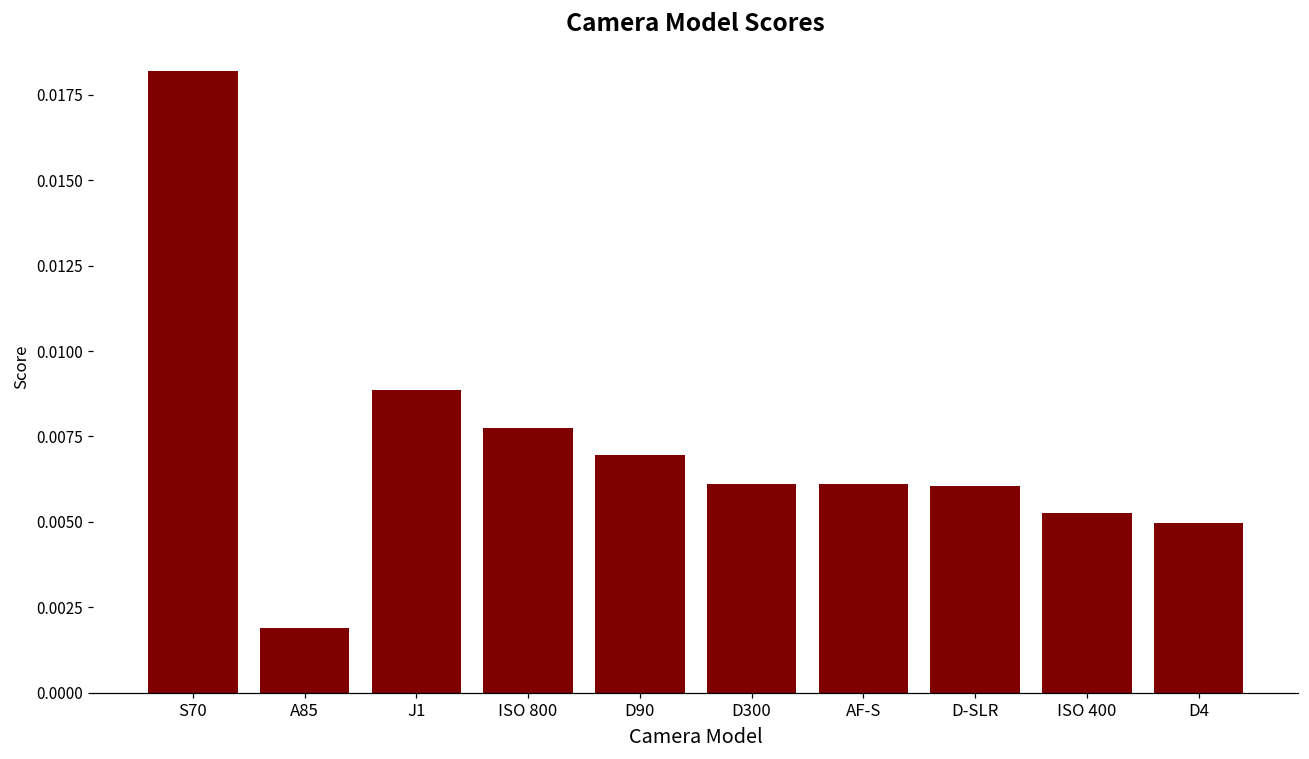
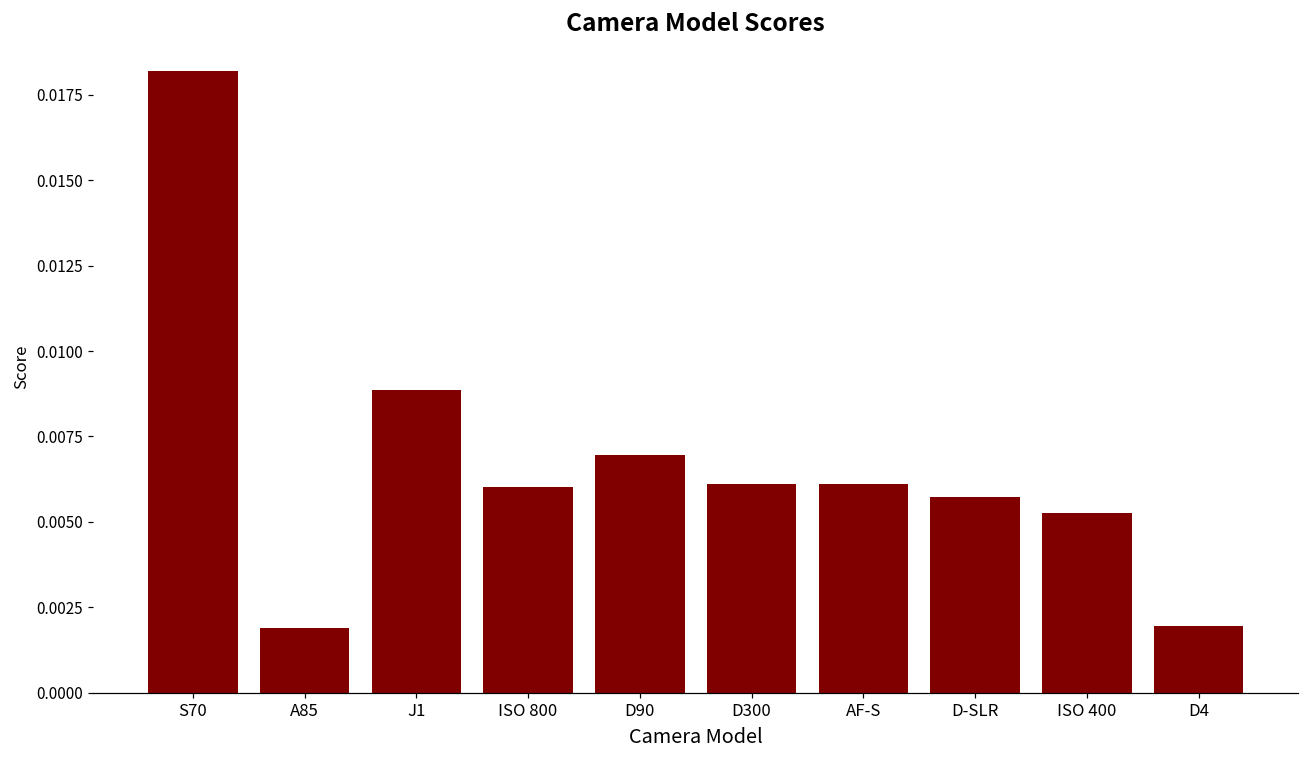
ISO 800: 0.0078 -> 0.0060
D-SLR: 0.0061 -> 0.0057
D4: 0.0050 -> 0.0020
